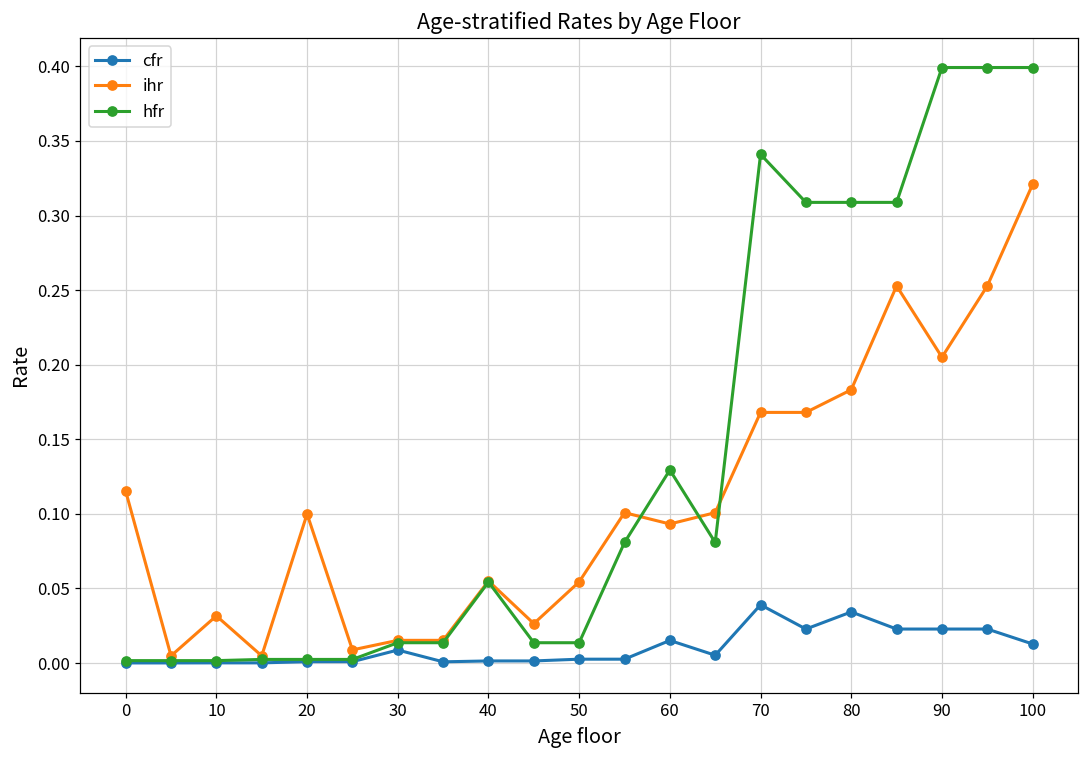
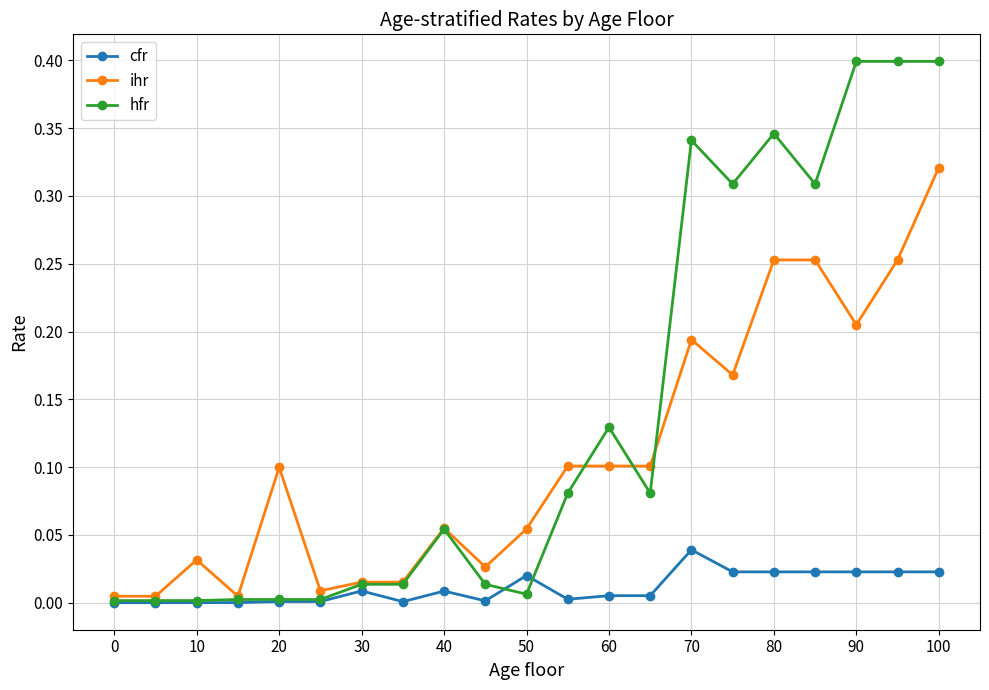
ihr, 0: 0.115 -> 0.005
cfr, 40: 0.001 -> 0.009
cfr, 50: 0.003 -> 0.020
hfr, 50: 0.014 -> 0.006
cfr, 60: 0.015 -> 0.005
ihr, 60: 0.093 -> 0.101
ihr, 70: 0.168 -> 0.194
cfr, 80: 0.034 -> 0.023
ihr, 80: 0.183 -> 0.253
hfr, 80: 0.309 -> 0.346
cfr, 100: 0.013 -> 0.023
